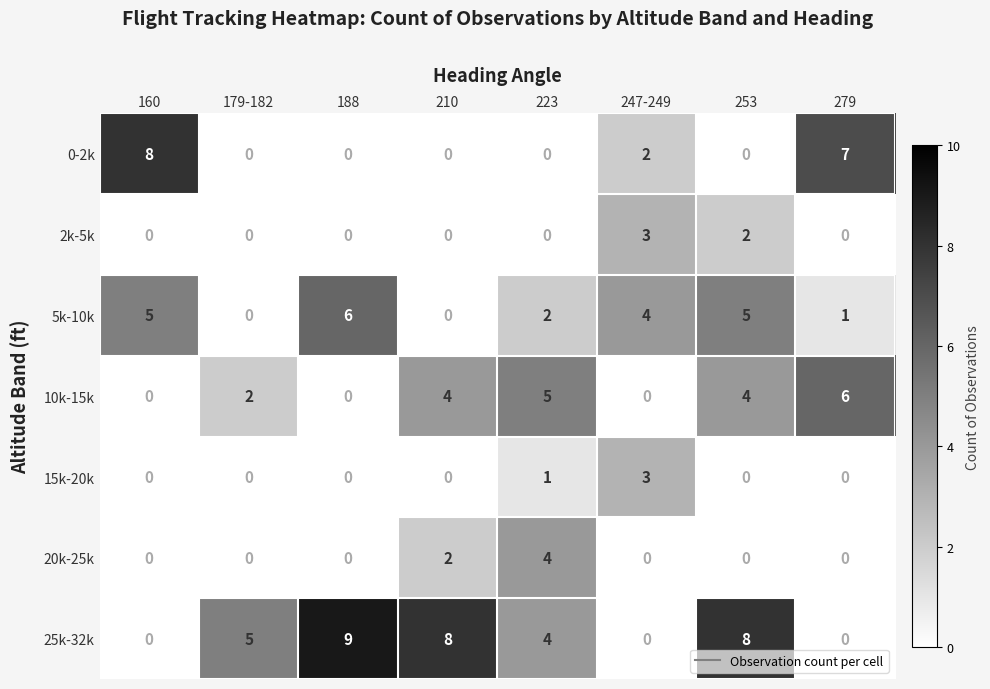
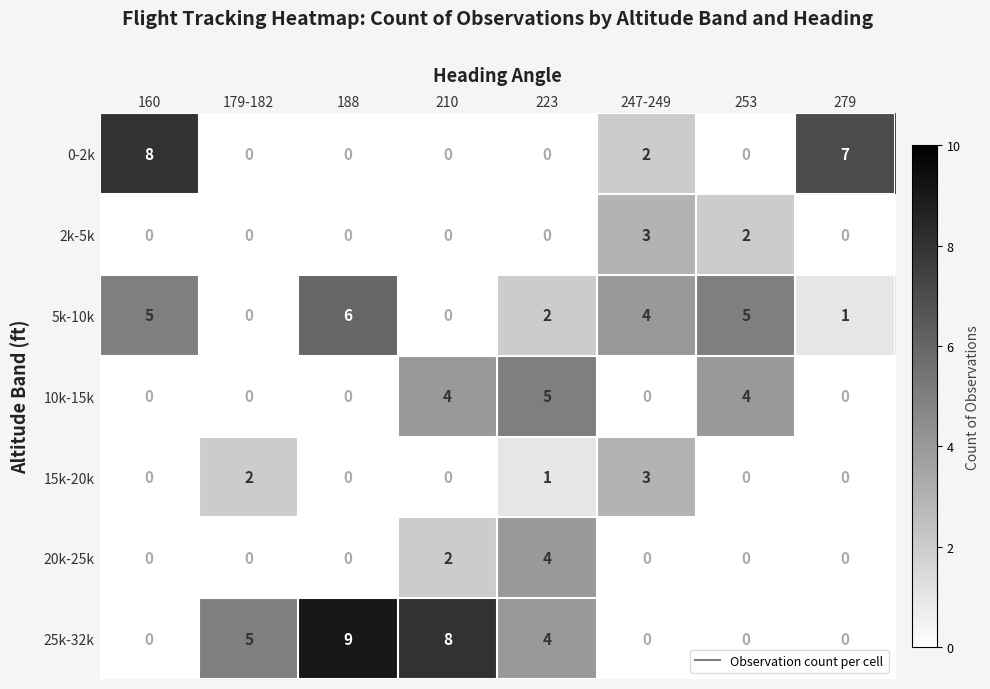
10k-15k, 179-182: 2 -> 0
10k-15k, 279: 6 -> 0
15k-20k, 179-182: 0 -> 2
25k-32k, 253: 8 -> 0
